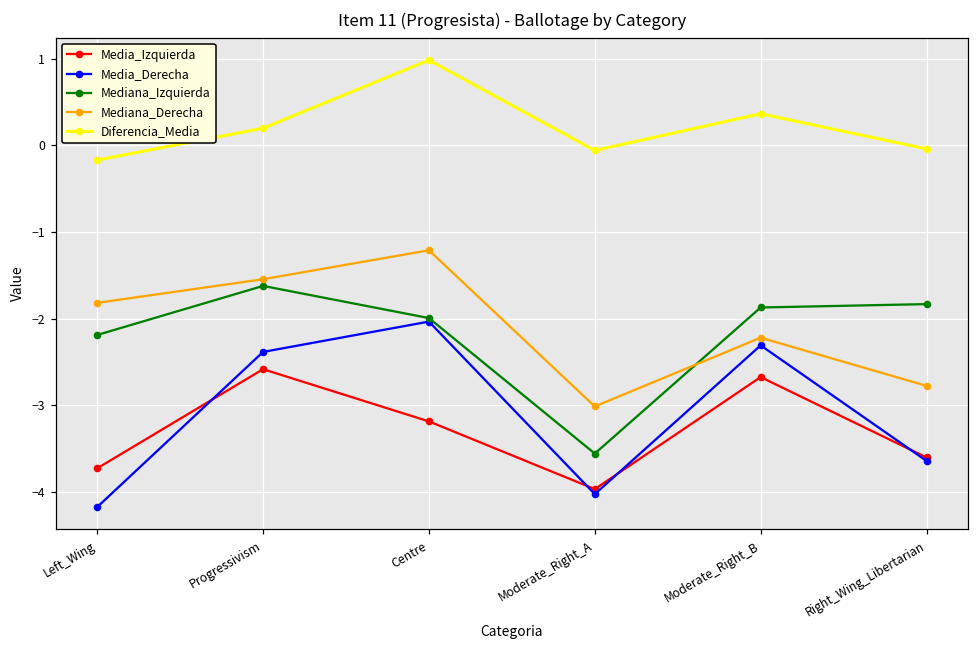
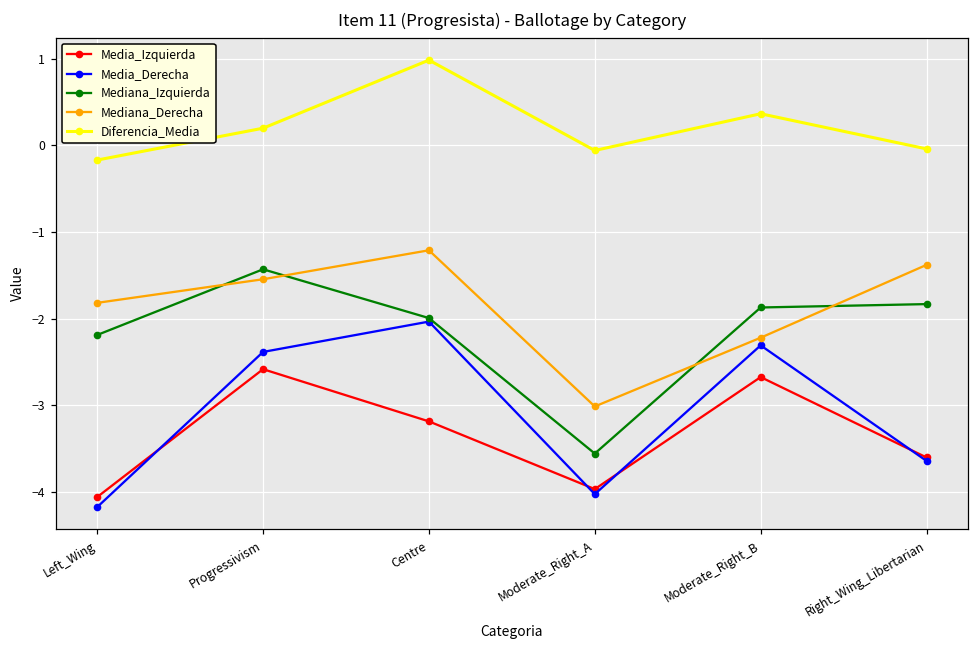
Media_Izquierda, Left_Wing: -3.7 -> -4.1
Mediana_Izquierda, Progressivism: -1.6 -> -1.4
Mediana_Derecha, Right_Wing_Libertarian: -2.8 -> -1.4
